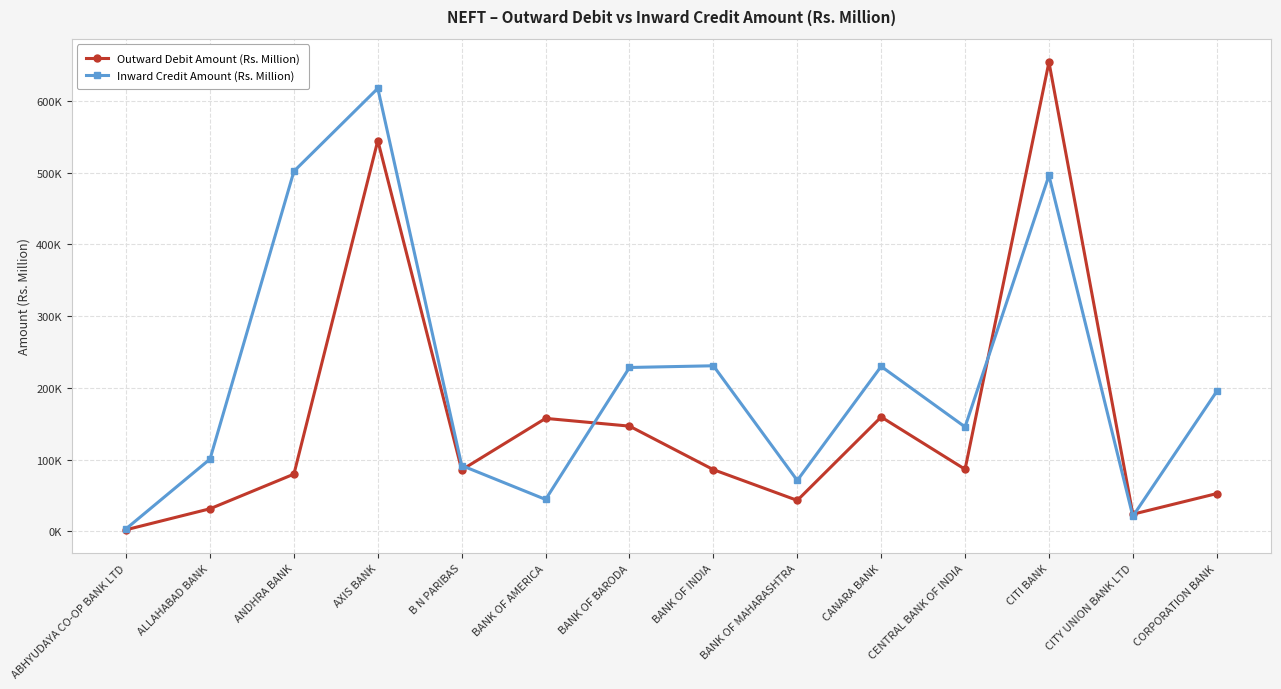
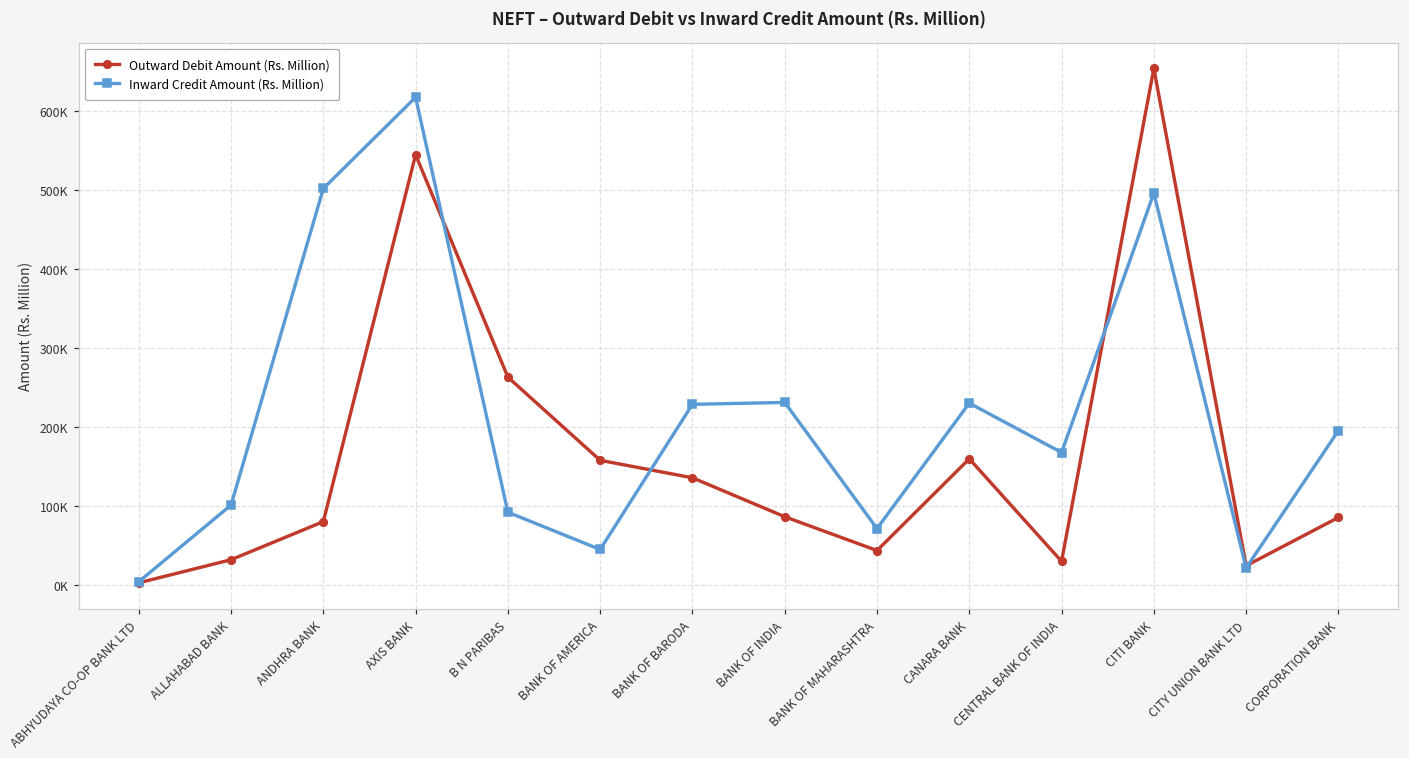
Outward Debit Amount (Rs. Million), B N PARIBAS: 90000 -> 260000
Outward Debit Amount (Rs. Million), BANK OF BARODA: 150000 -> 140000
Outward Debit Amount (Rs. Million), CENTRAL BANK OF INDIA: 90000 -> 30000
Inward Credit Amount (Rs. Million), CENTRAL BANK OF INDIA: 150000 -> 170000
Outward Debit Amount (Rs. Million), CORPORATION BANK: 50000 -> 90000
